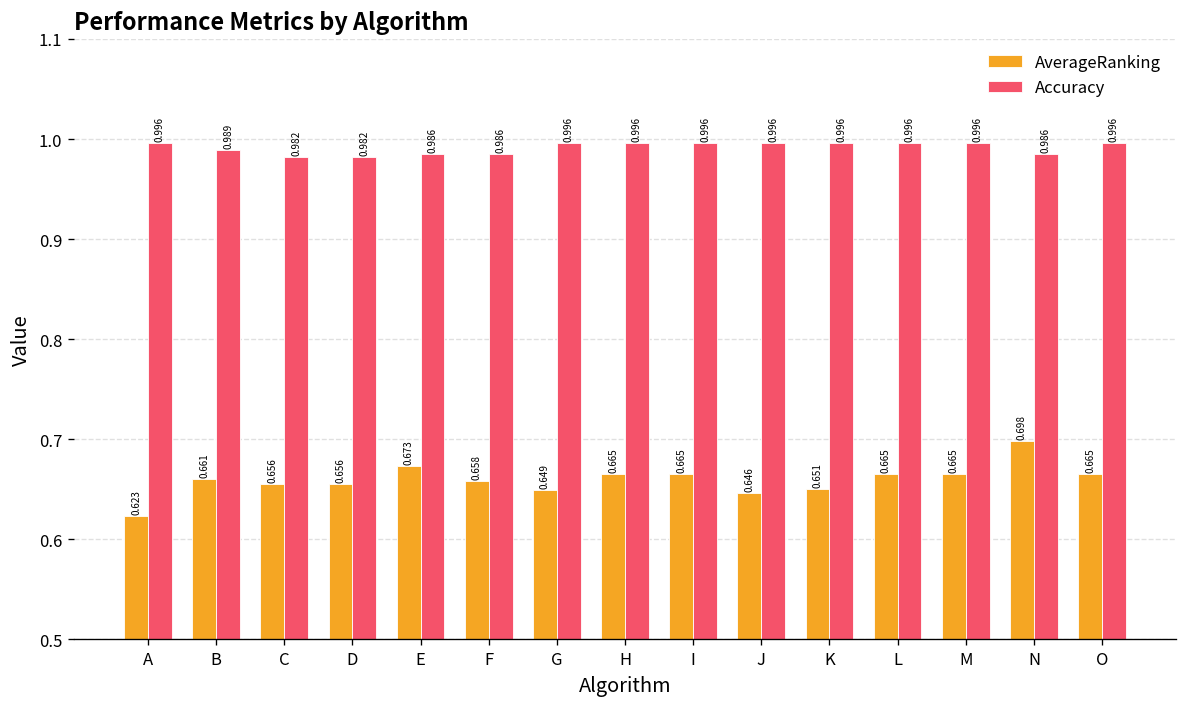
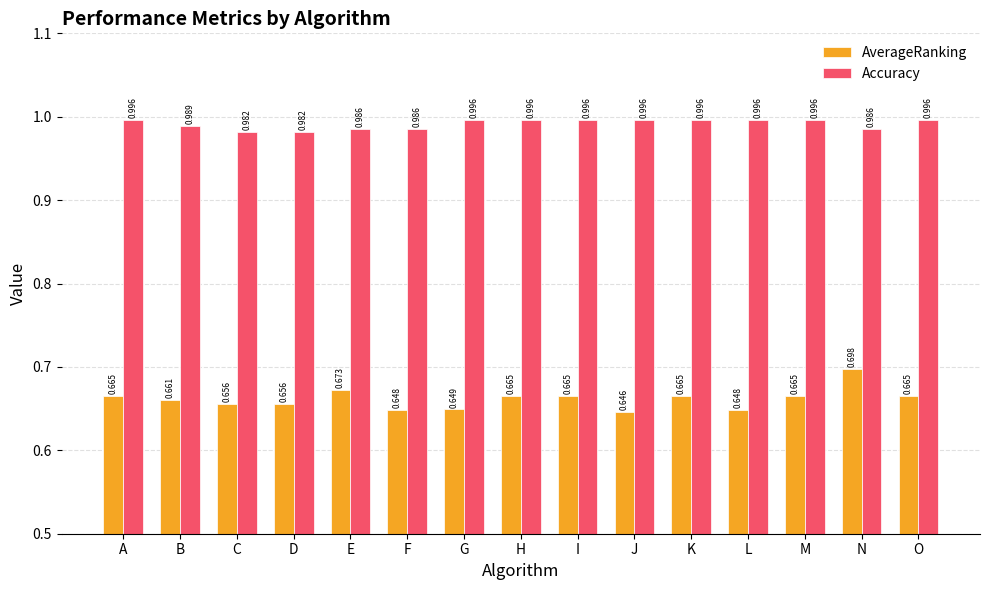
AverageRanking, A: 0.623 -> 0.665
AverageRanking, F: 0.658 -> 0.648
AverageRanking, K: 0.651 -> 0.665
AverageRanking, L: 0.665 -> 0.648
